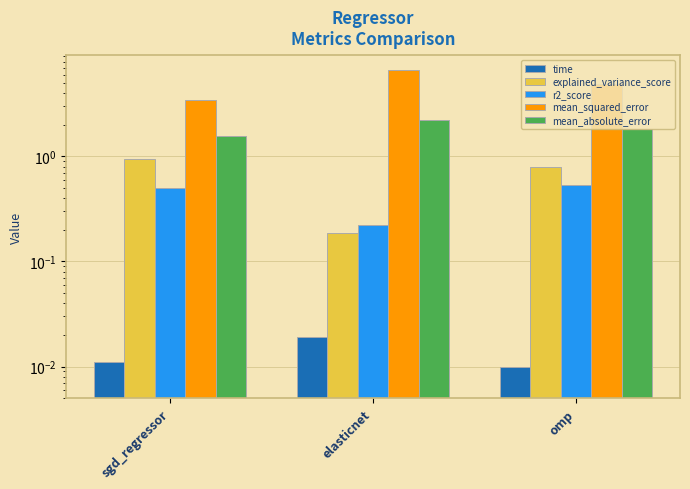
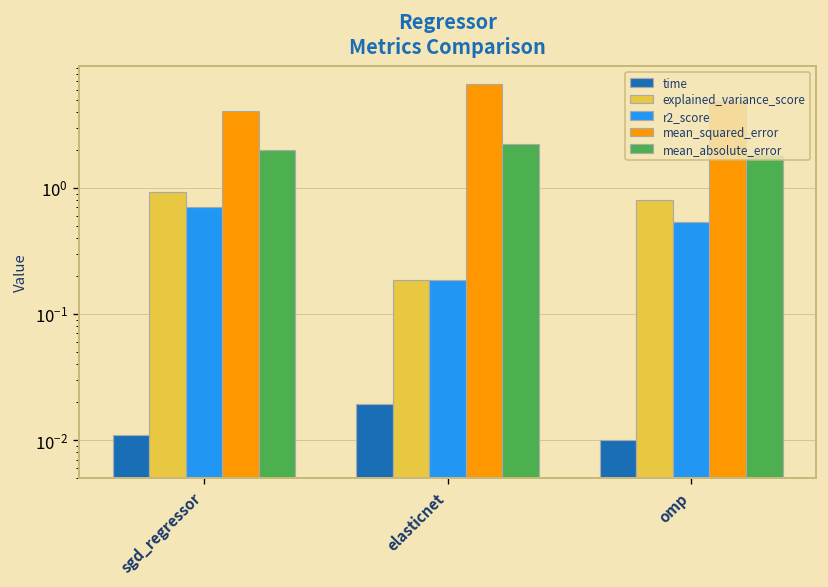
r2_score, sgd_regressor: 0.5 -> 0.7
mean_squared_error, sgd_regressor: 3.4 -> 4.1
mean_absolute_error, sgd_regressor: 1.6 -> 2.0
r2_score, elasticnet: 0.22 -> 0.18
